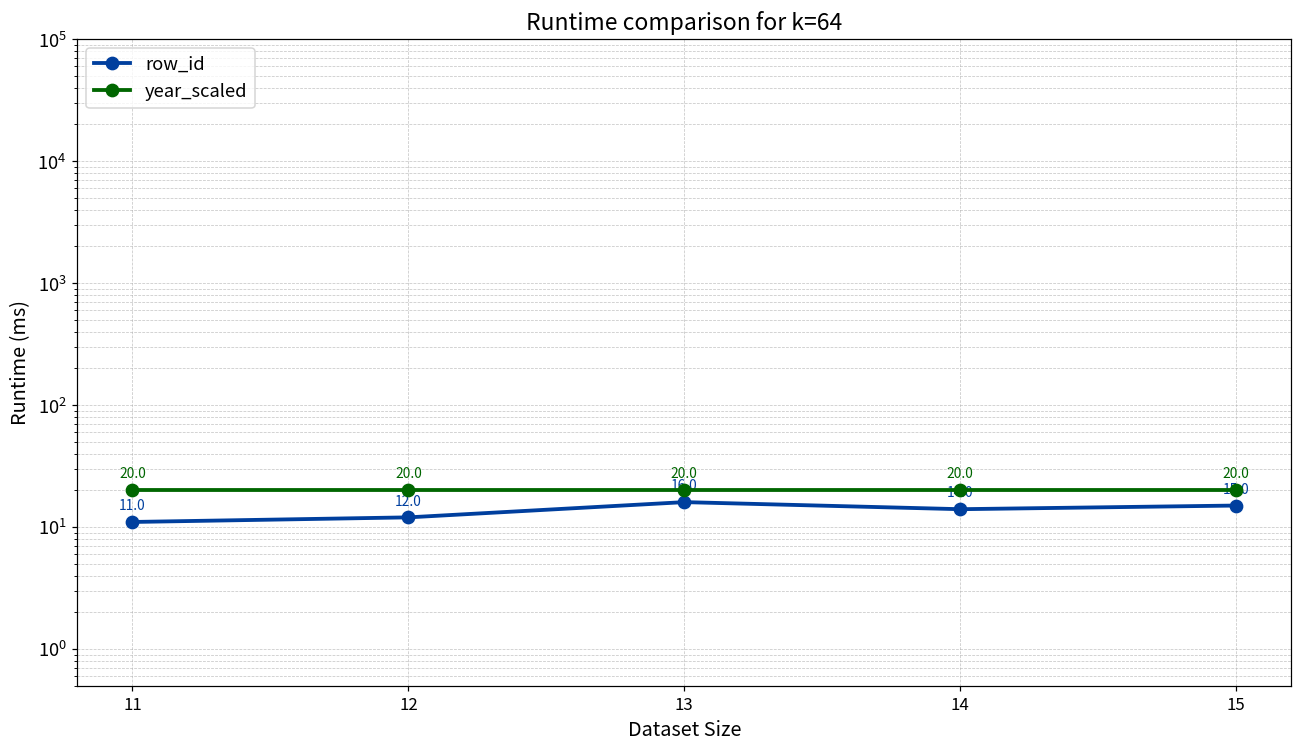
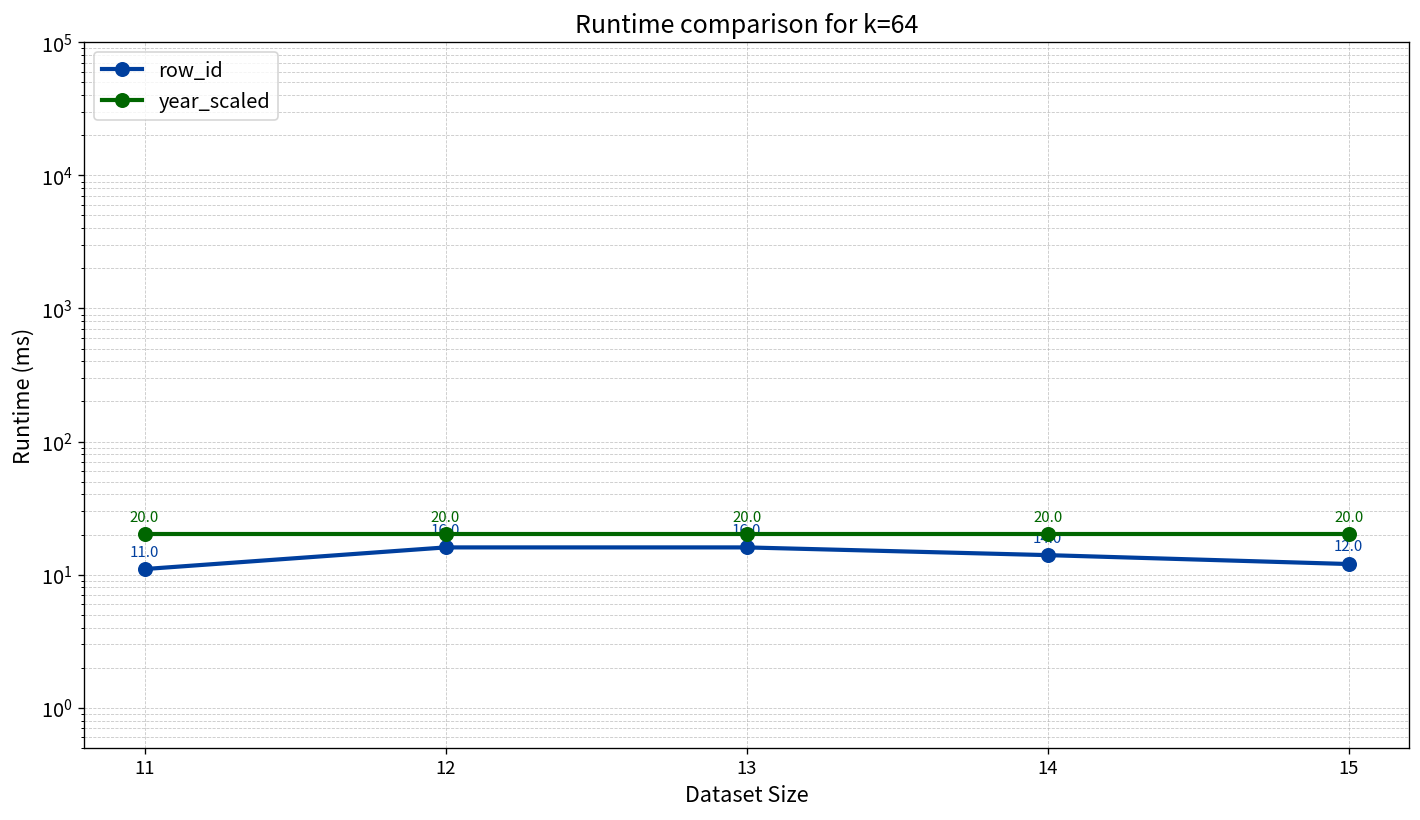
row_id, 12: 12.0 -> 16.0
row_id, 15: 15.0 -> 12.0
